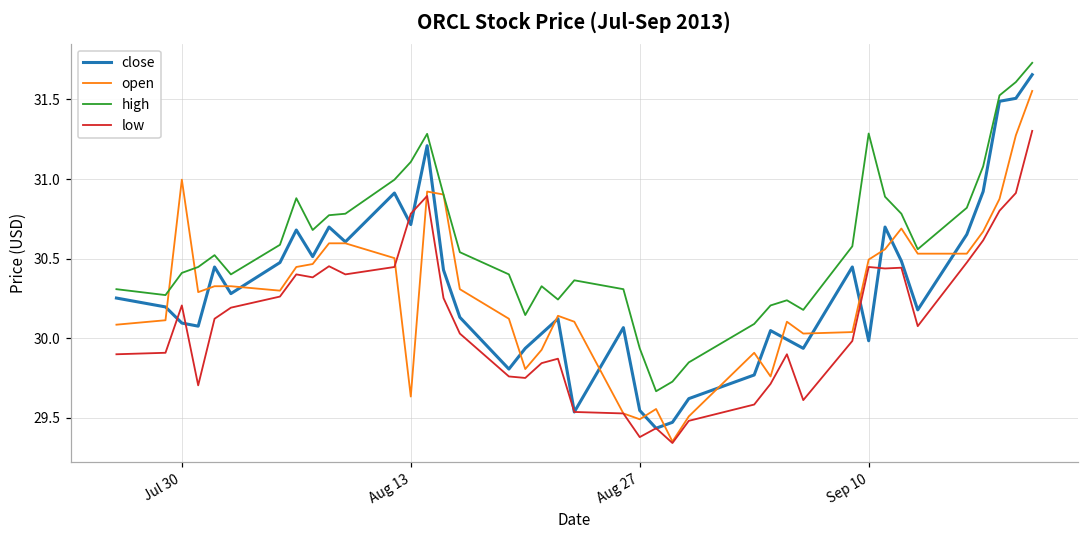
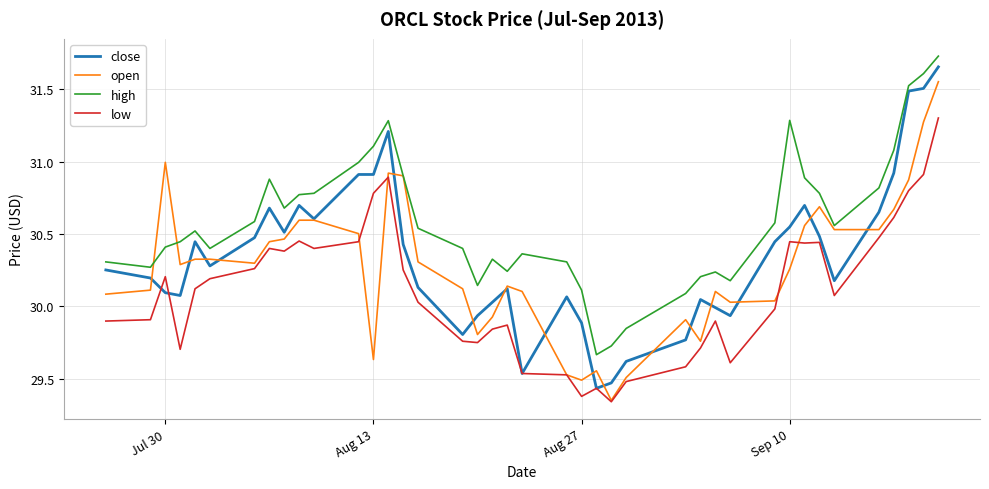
close, Aug 13: 30.71 -> 30.91
close, Aug 27: 29.55 -> 29.89
high, Aug 27: 29.94 -> 30.11
close, Sep 10: 29.98 -> 30.55
open, Sep 10: 30.49 -> 30.26
